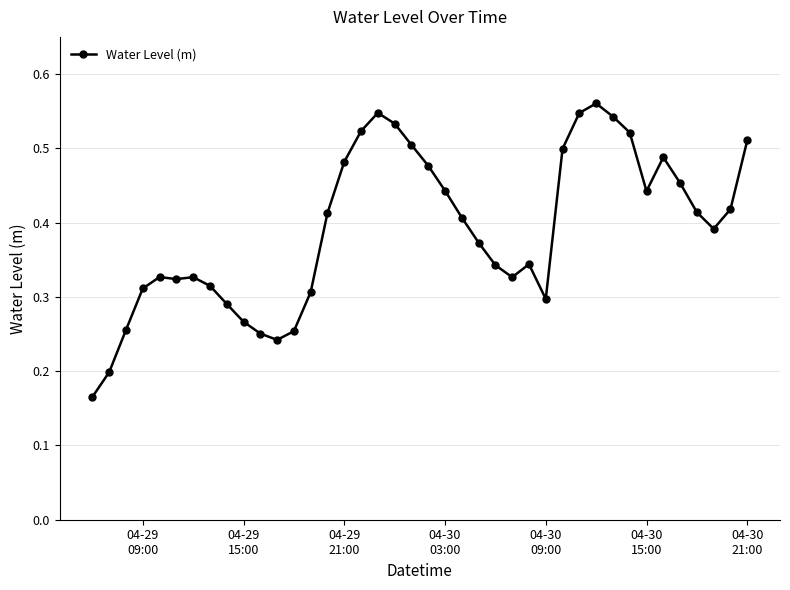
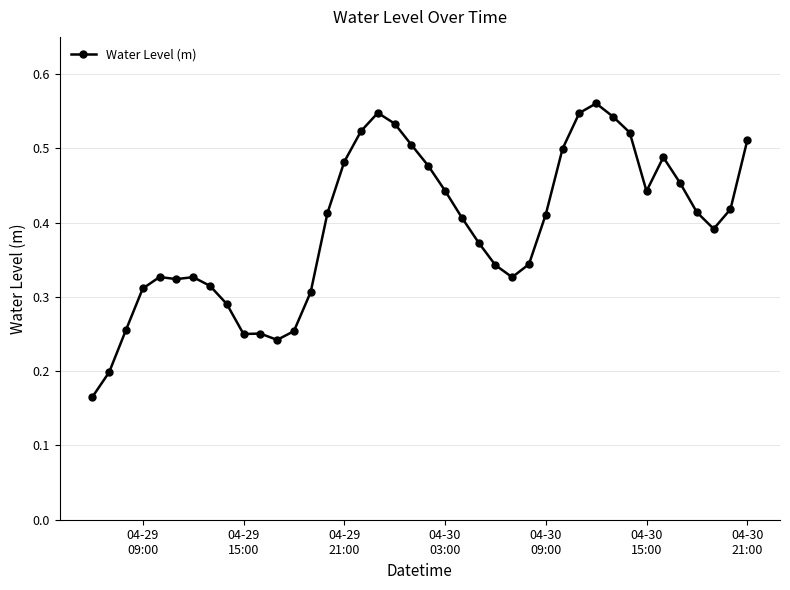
04-29 15:00: 0.27 -> 0.25
04-30 09:00: 0.30 -> 0.41
